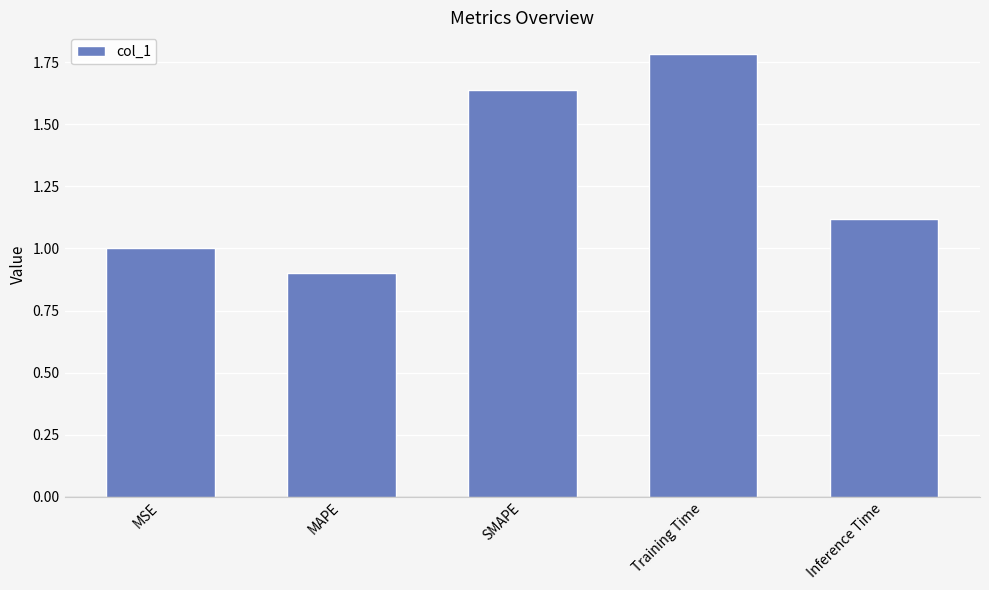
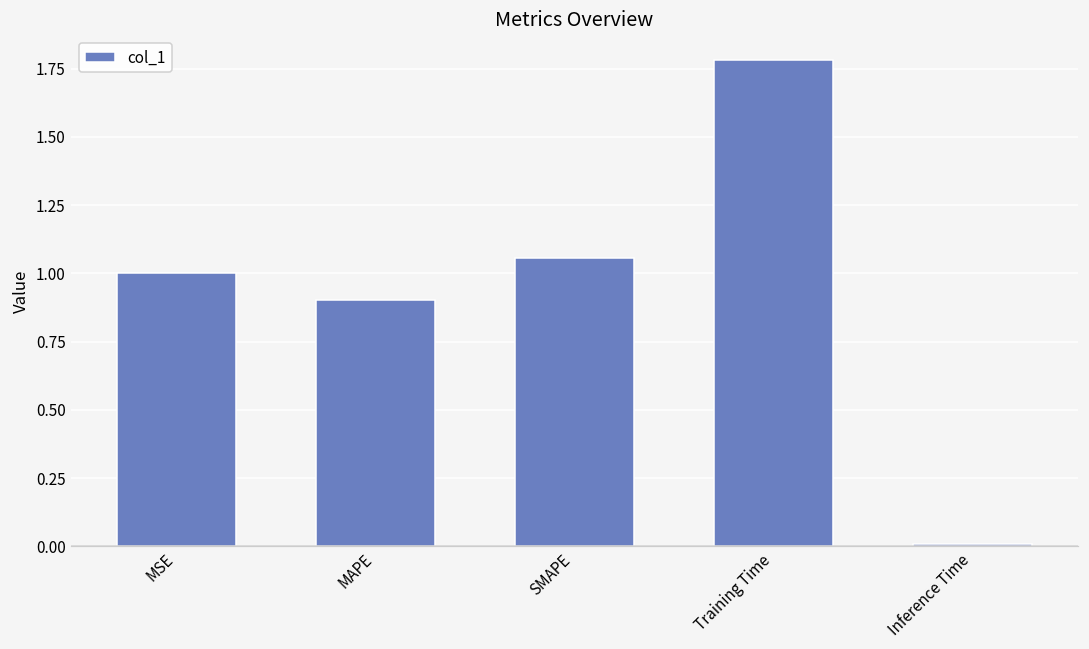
SMAPE: 1.64 -> 1.05
Inference Time: 1.12 -> 0.01
